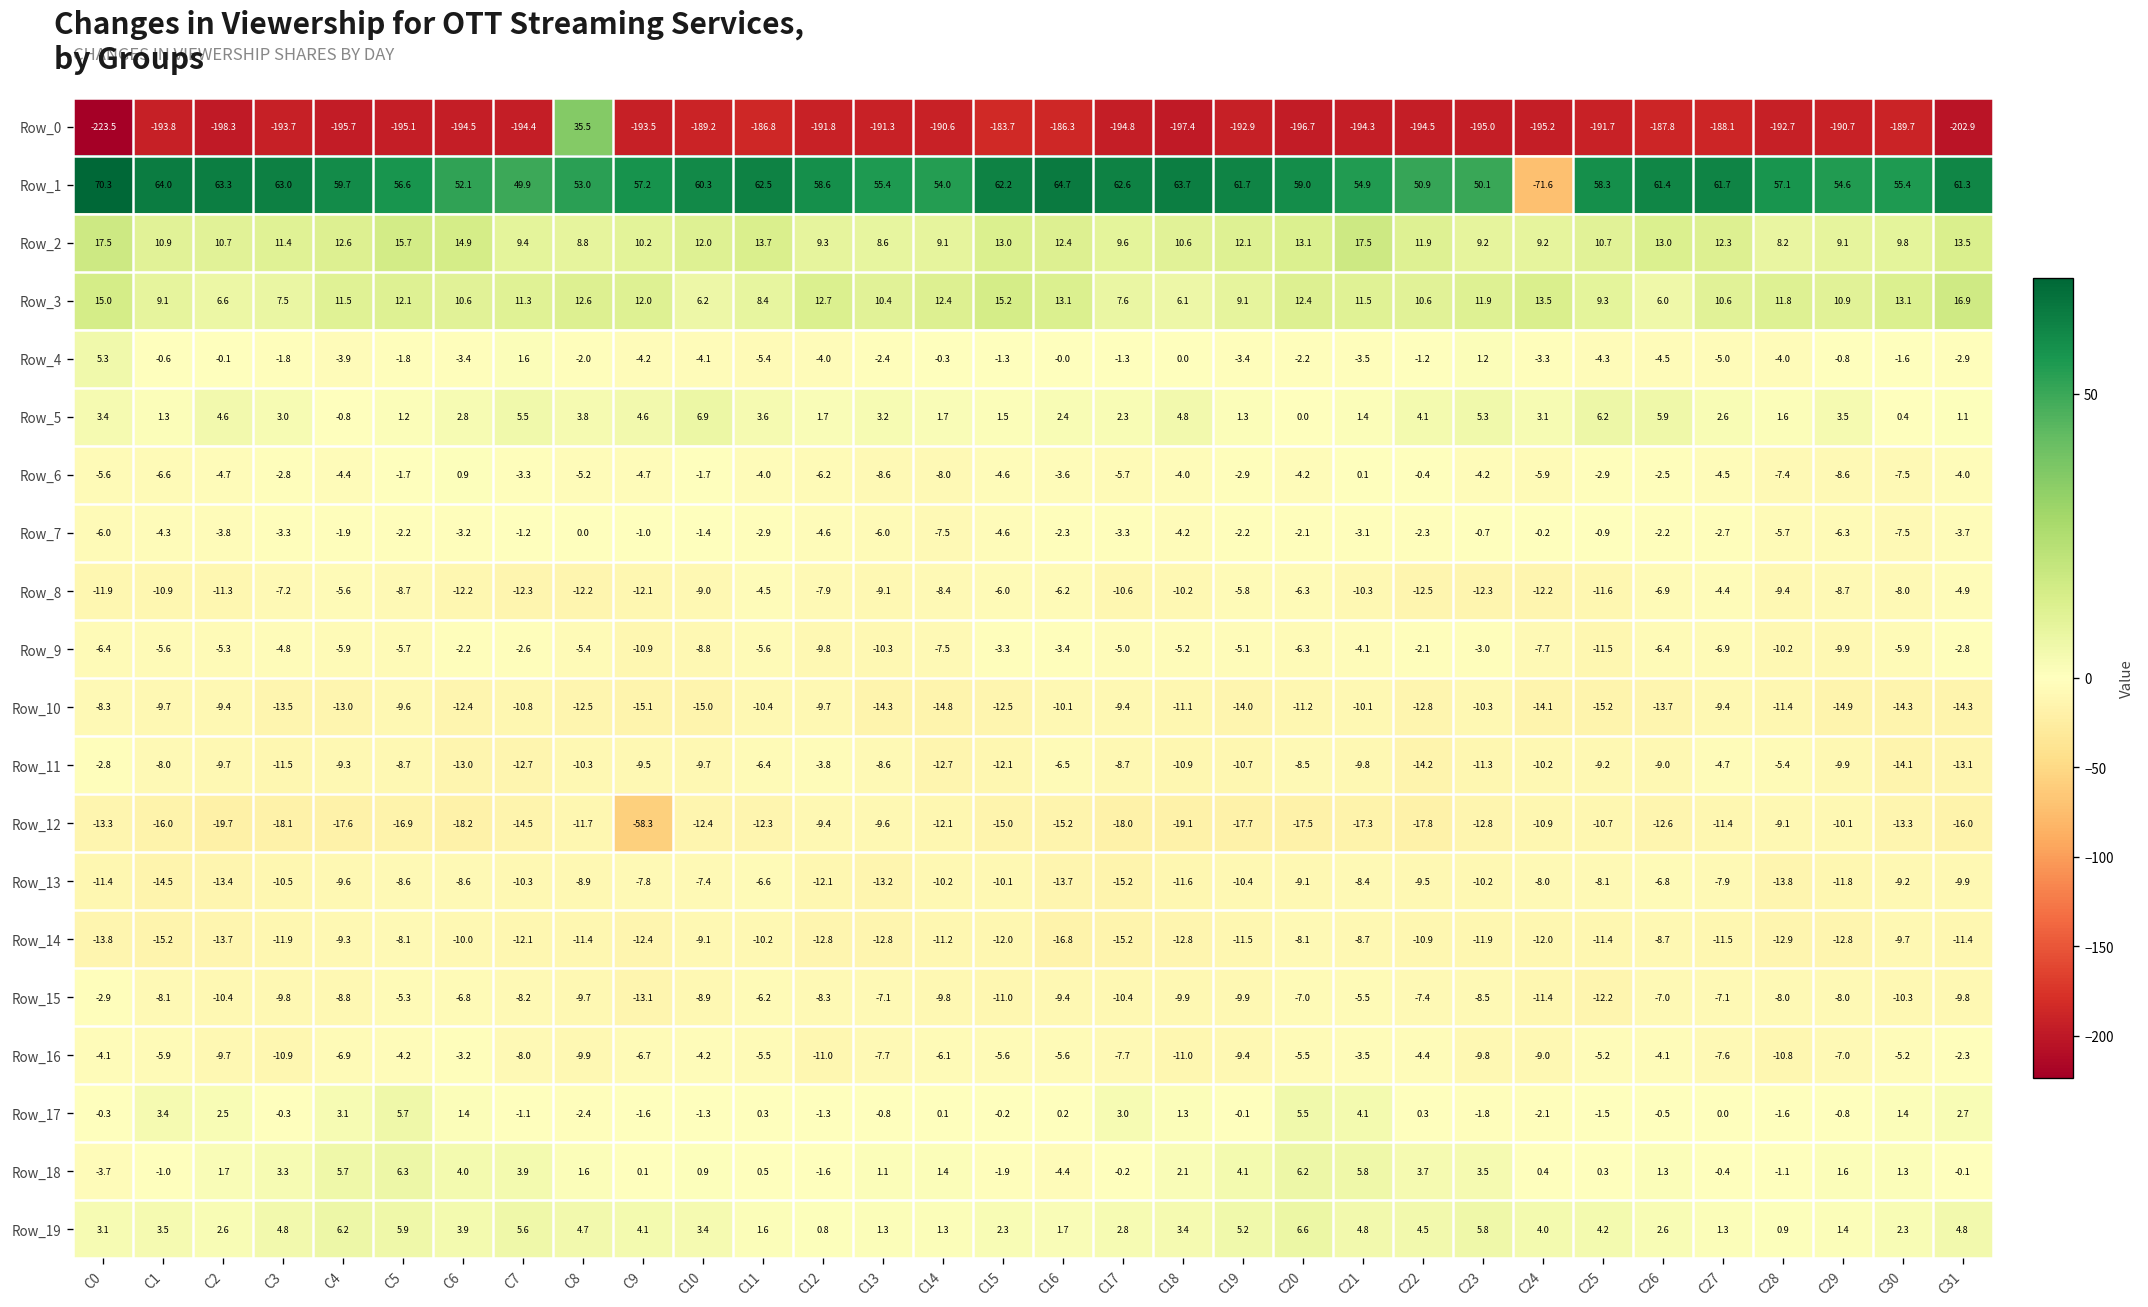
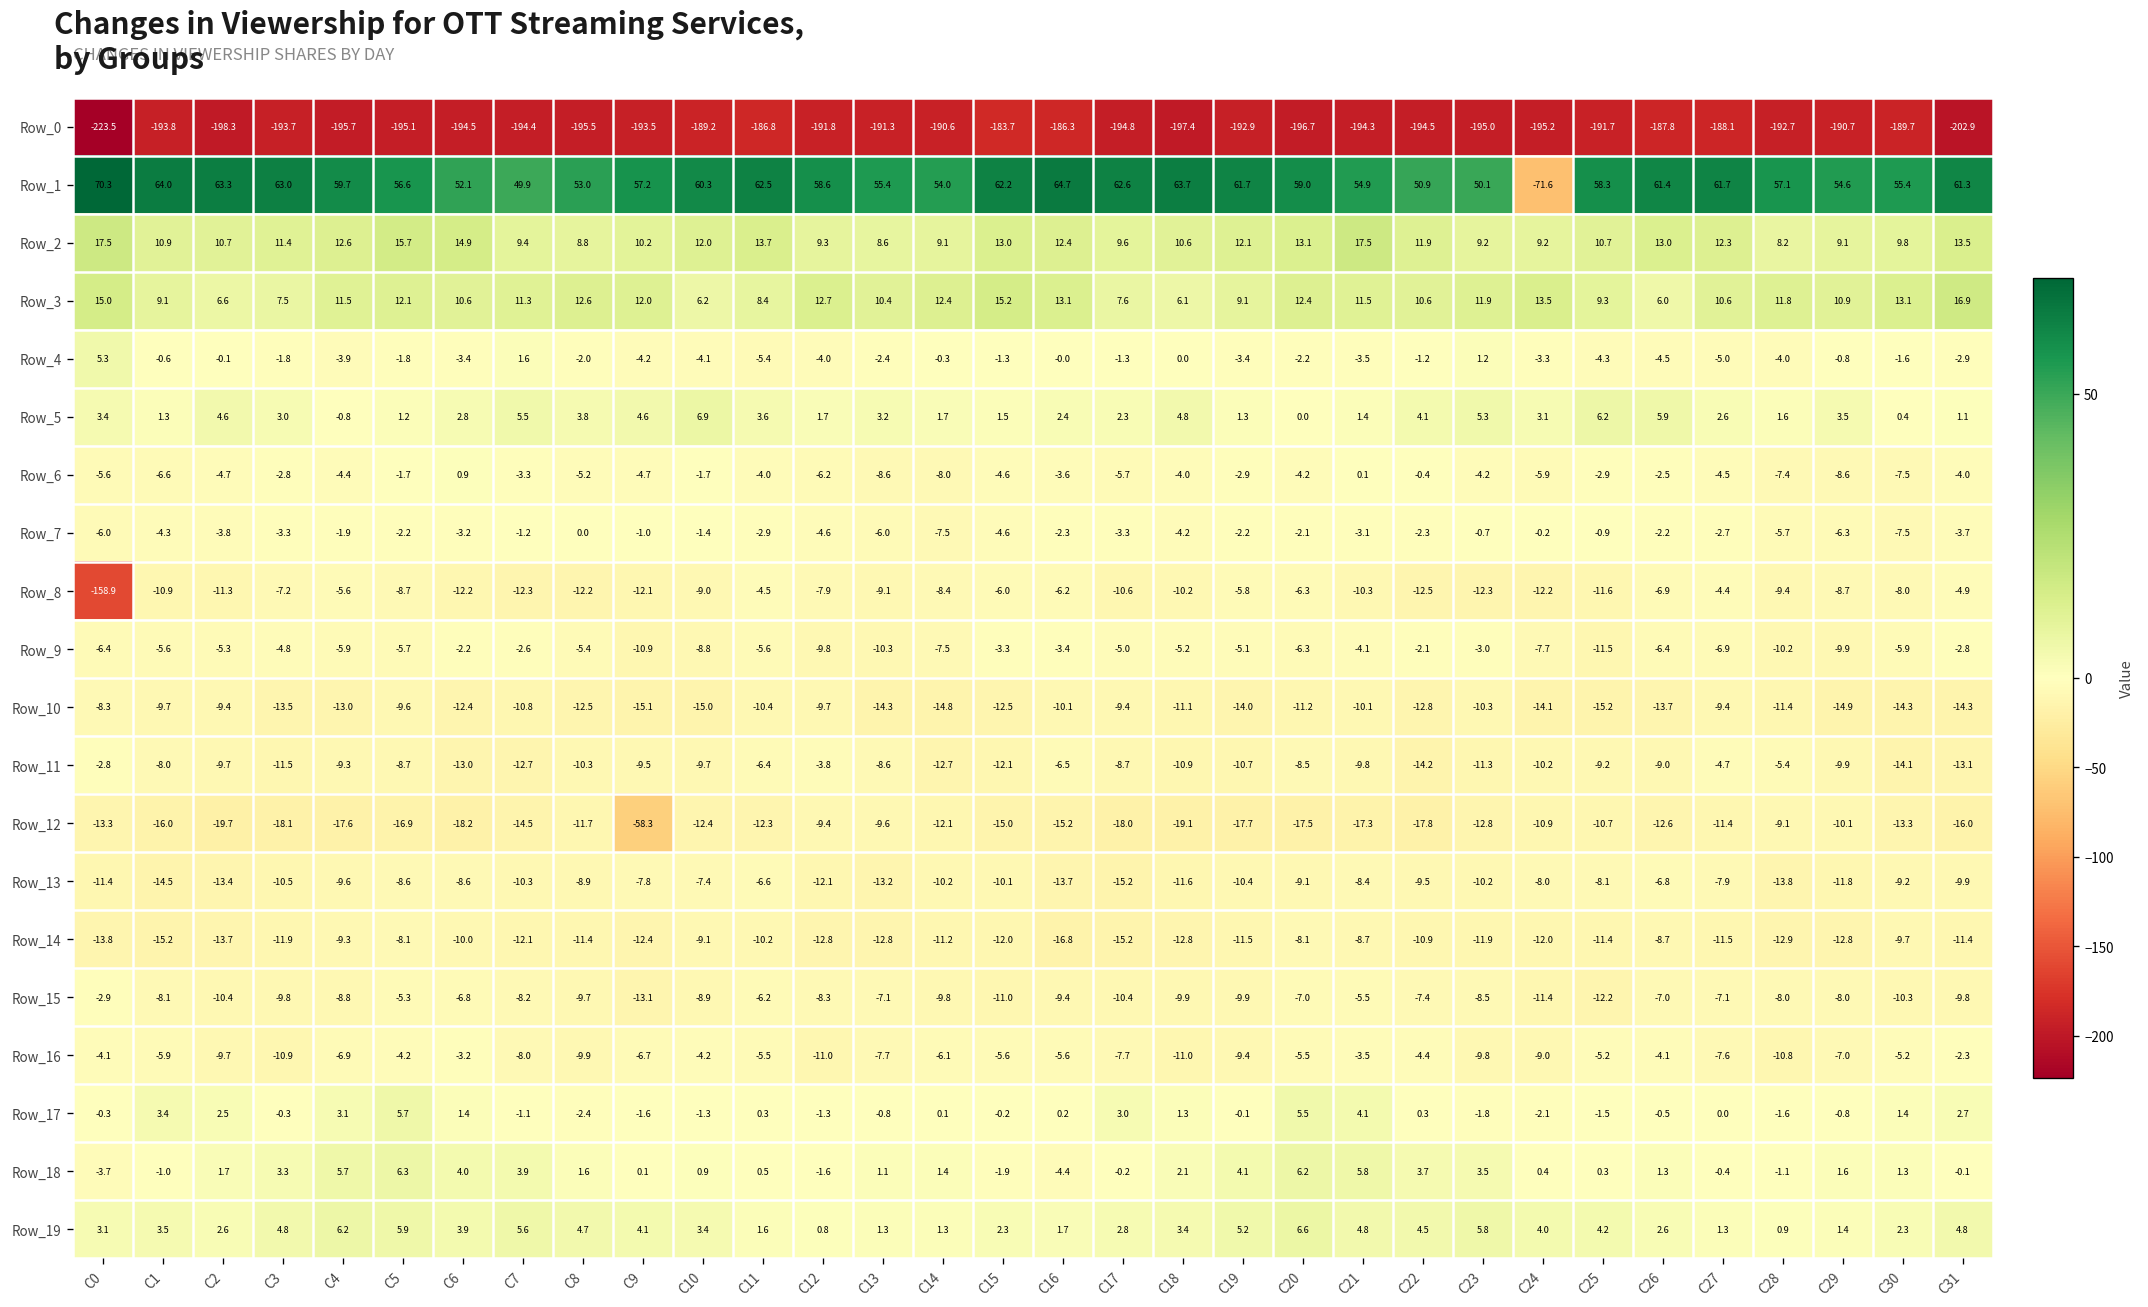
Row_0, C8: 35.5 -> -195.5
Row_8, C0: -11.9 -> -158.9
